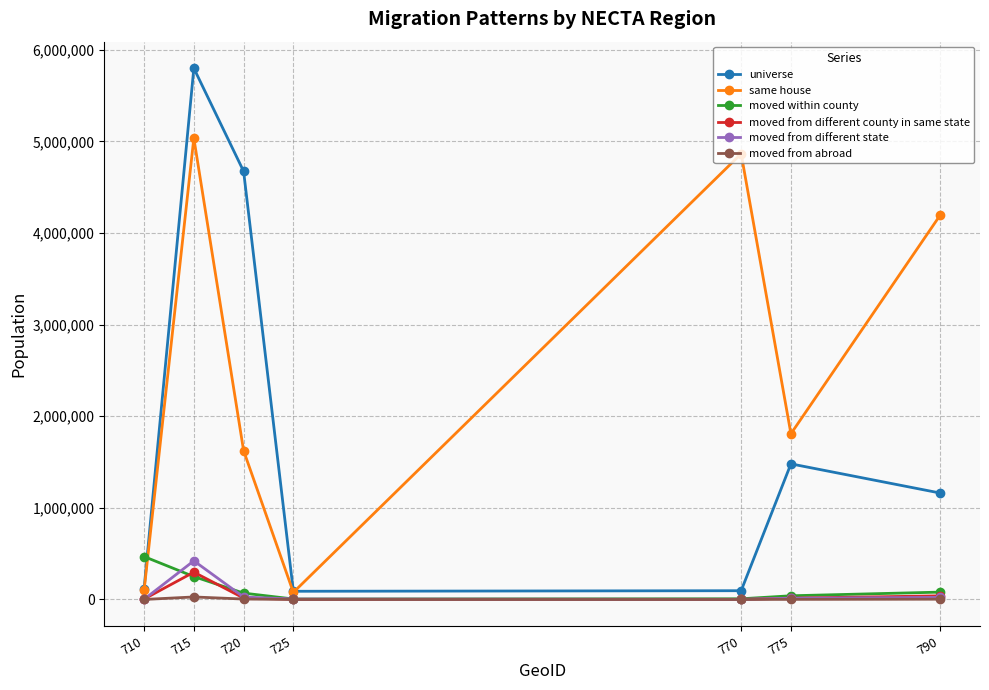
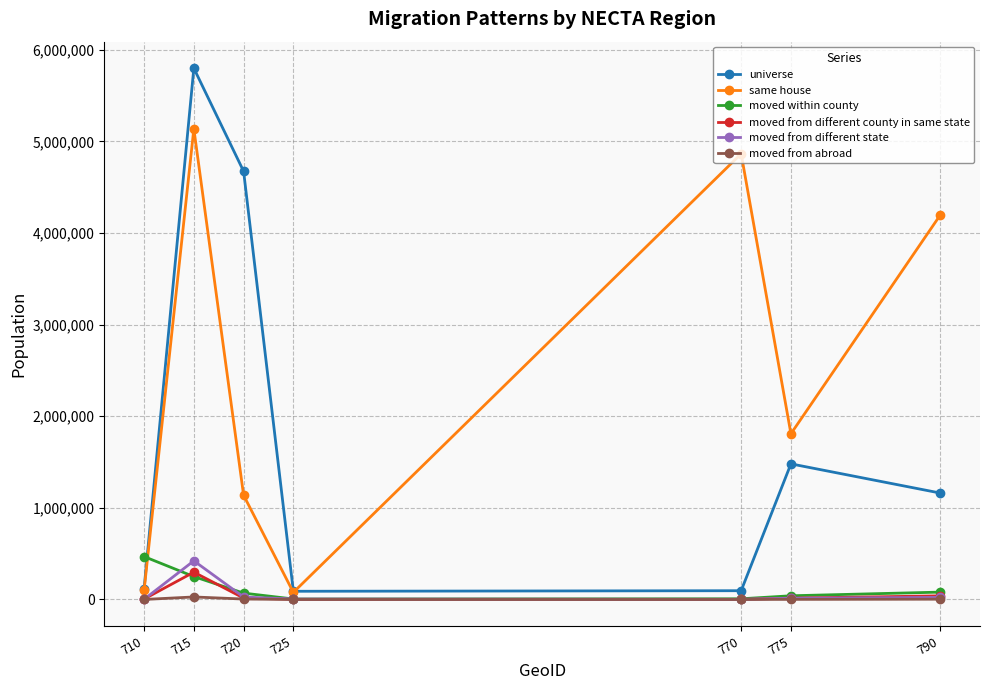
same house, 715: 5,000,000 -> 5,100,000
same house, 720: 1,600,000 -> 1,100,000
